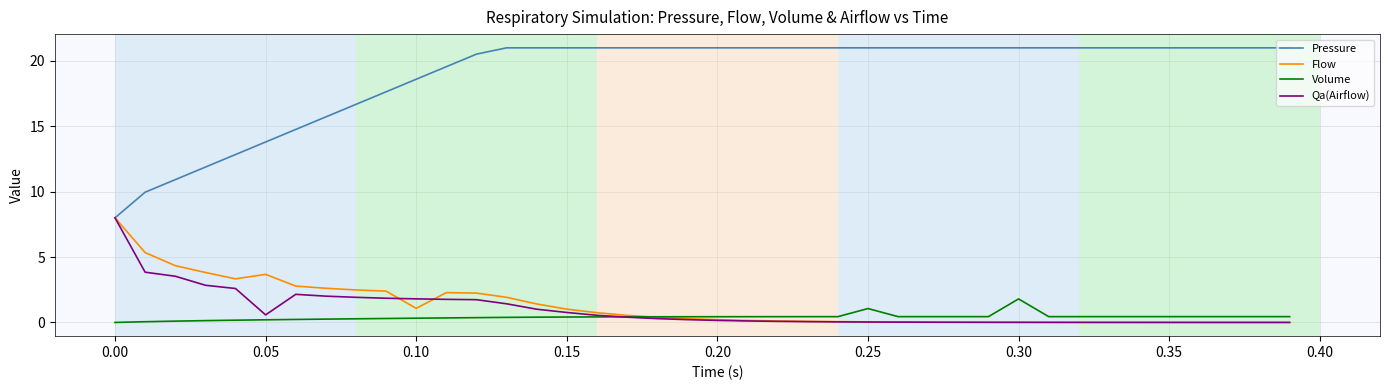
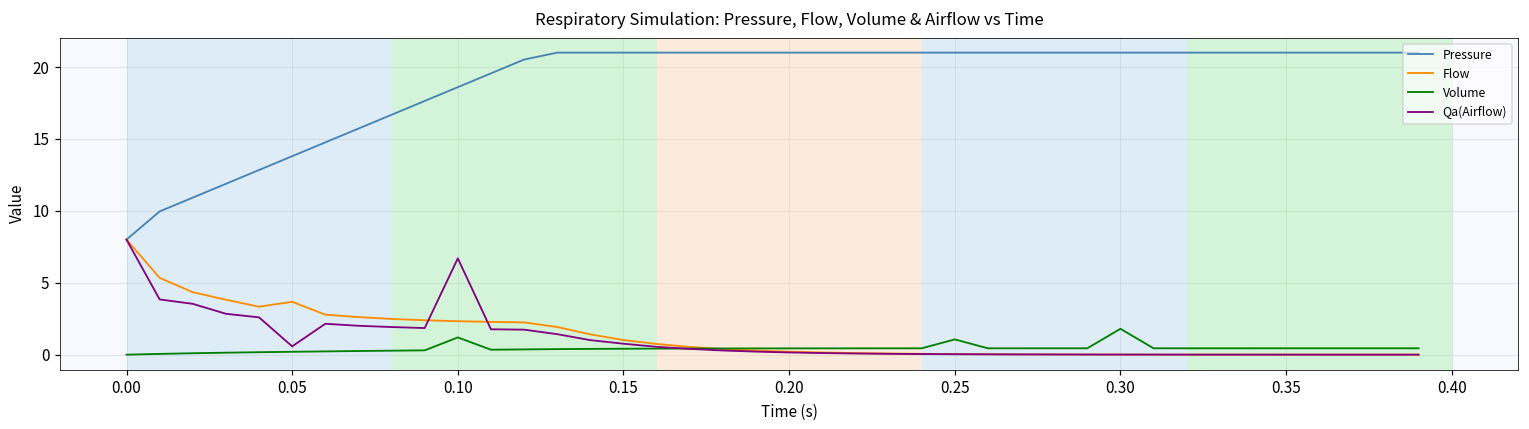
Flow, 0.10: 1.1 -> 2.3
Volume, 0.10: 0.3 -> 1.2
Qa(Airflow), 0.10: 1.8 -> 6.7
